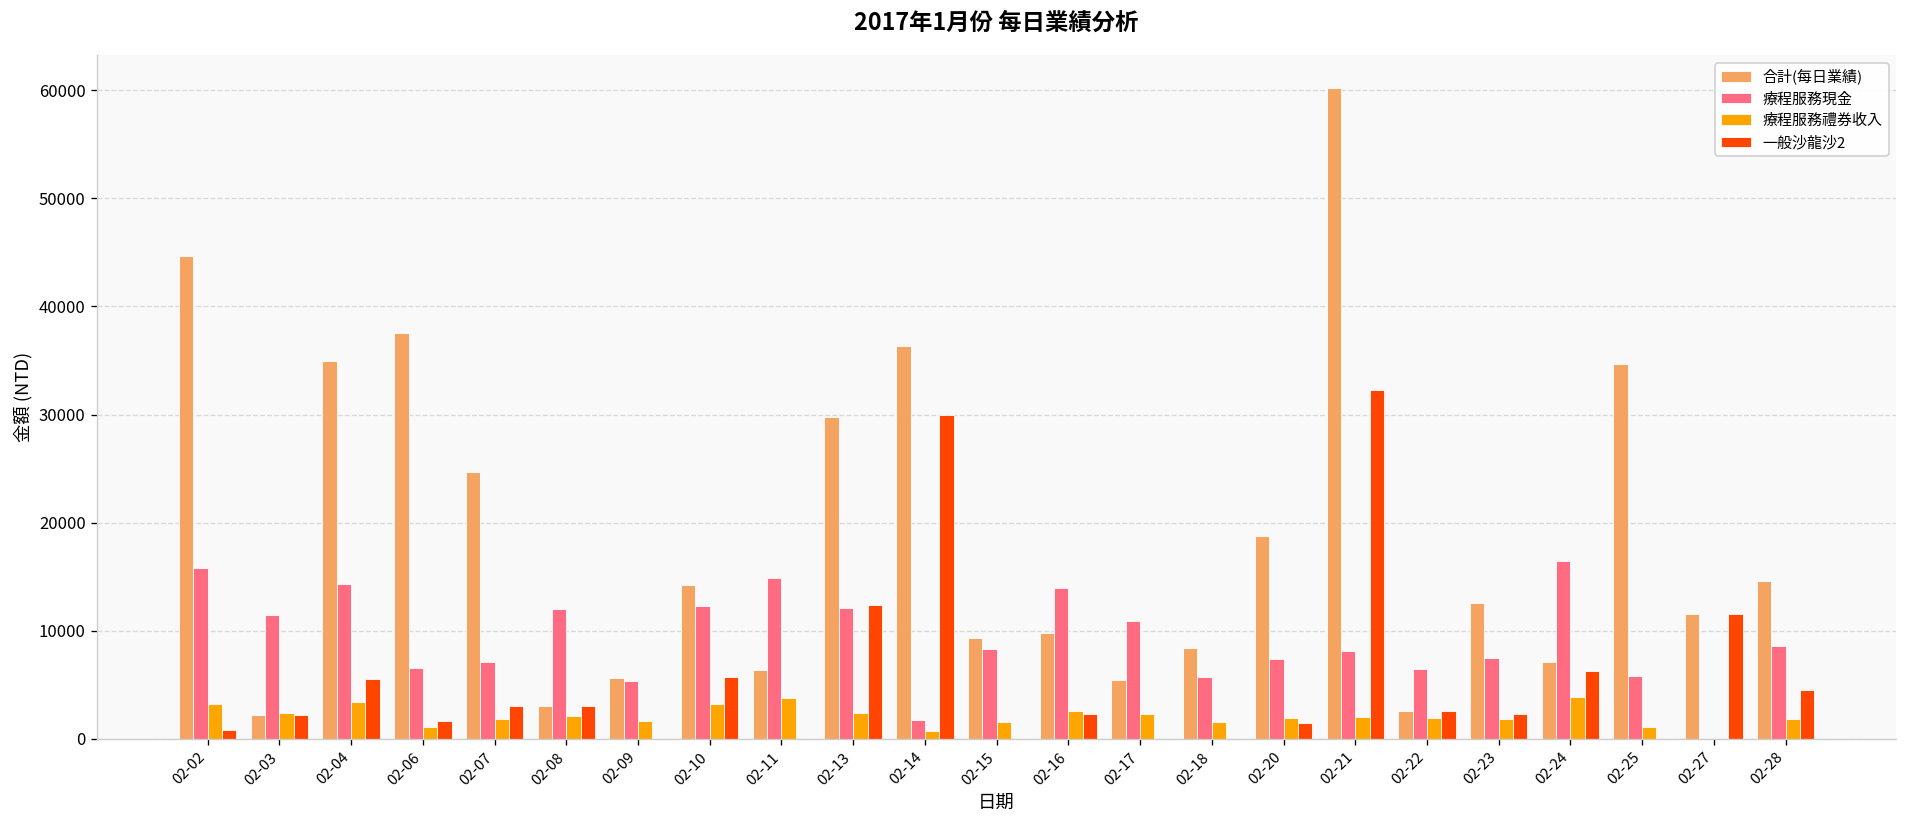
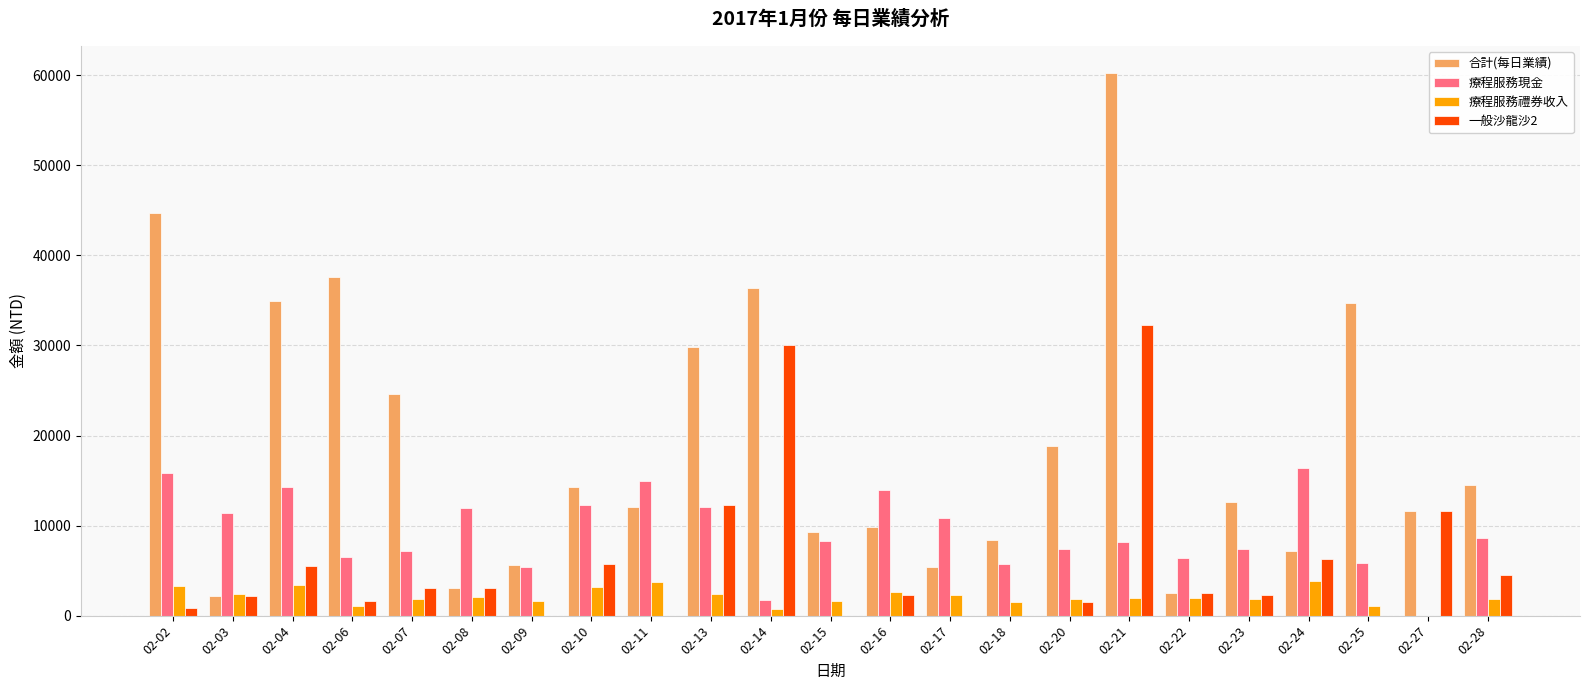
合計(每日業績), 02-11: 6000 -> 12000
